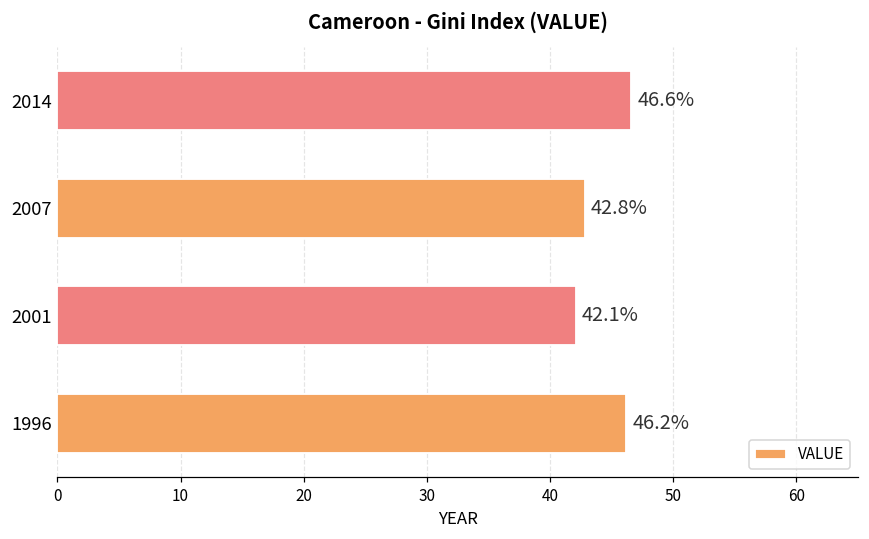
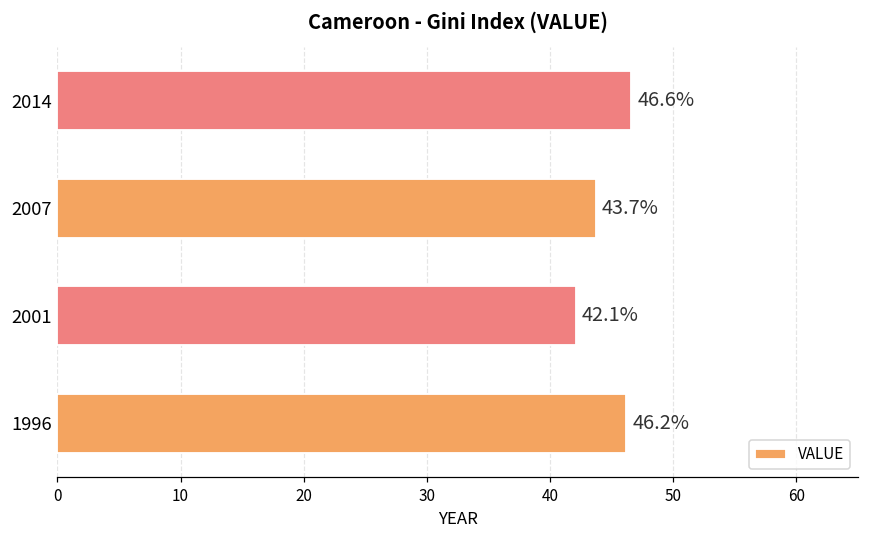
2007: 42.8% -> 43.7%
